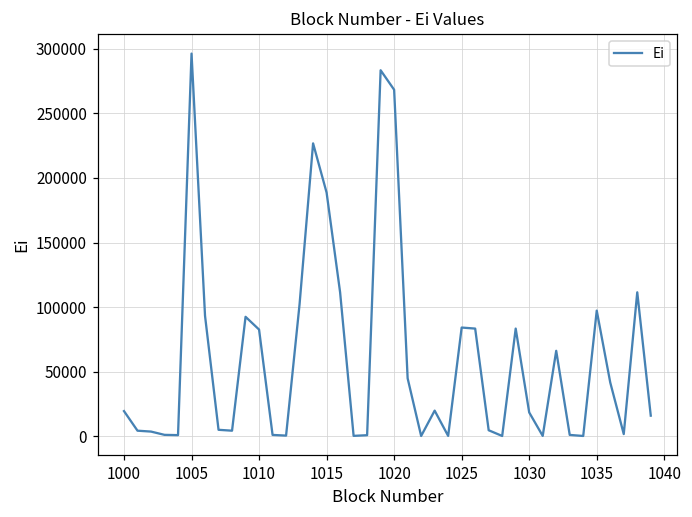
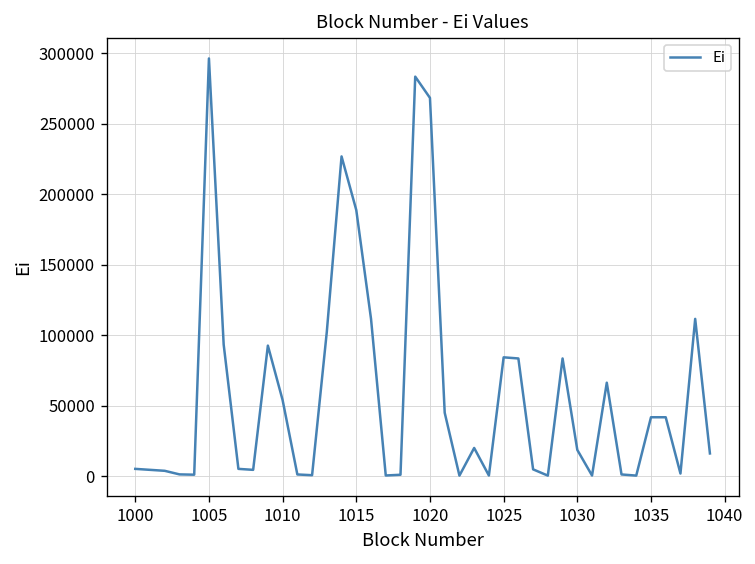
1000: 20000 -> 5000
1010: 83000 -> 54000
1035: 97000 -> 42000
